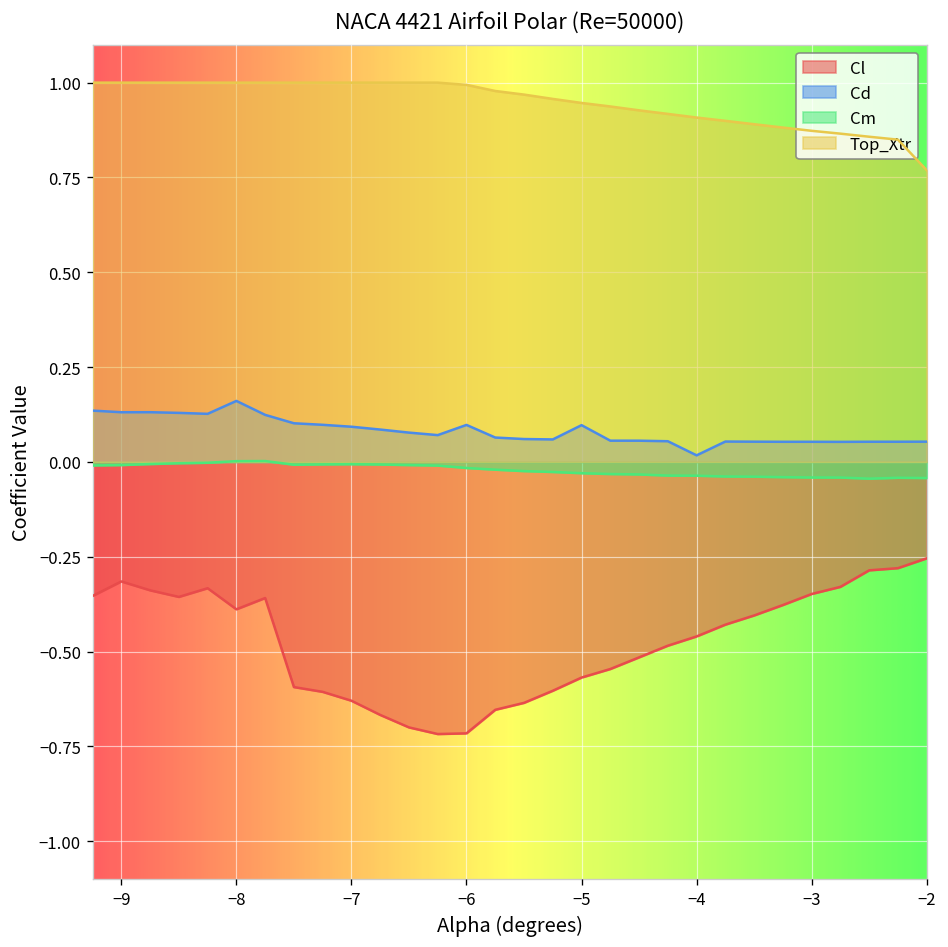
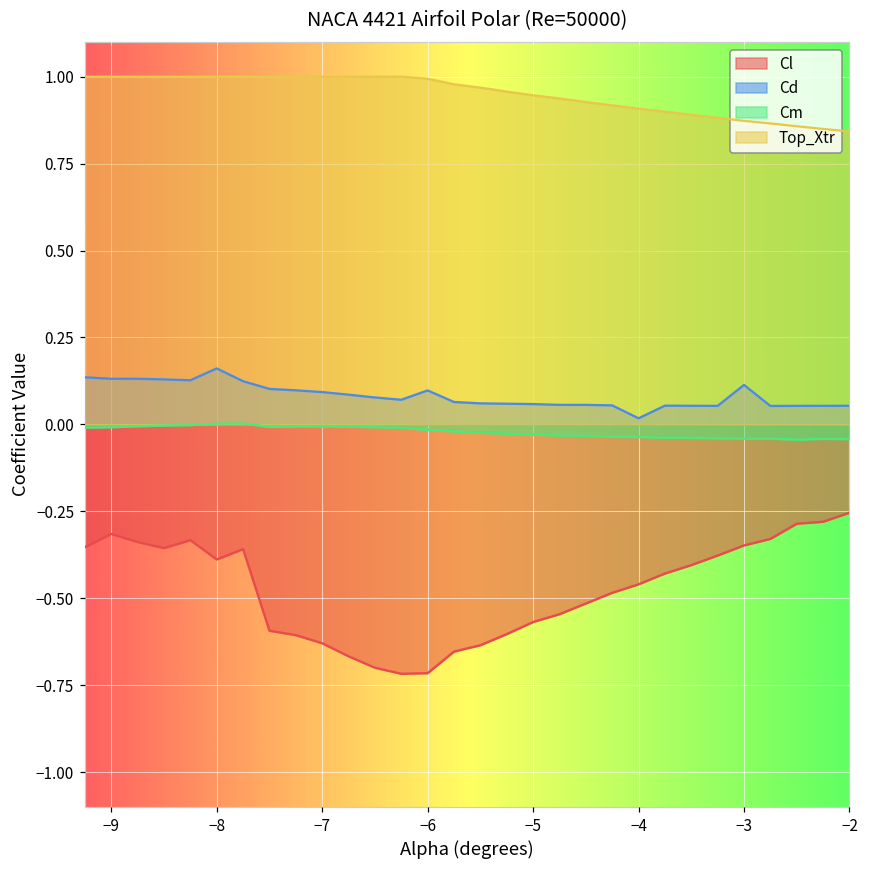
Cd, −5: 0.10 -> 0.06
Cd, −3: 0.05 -> 0.11
Top_Xtr, −2: 0.77 -> 0.84
